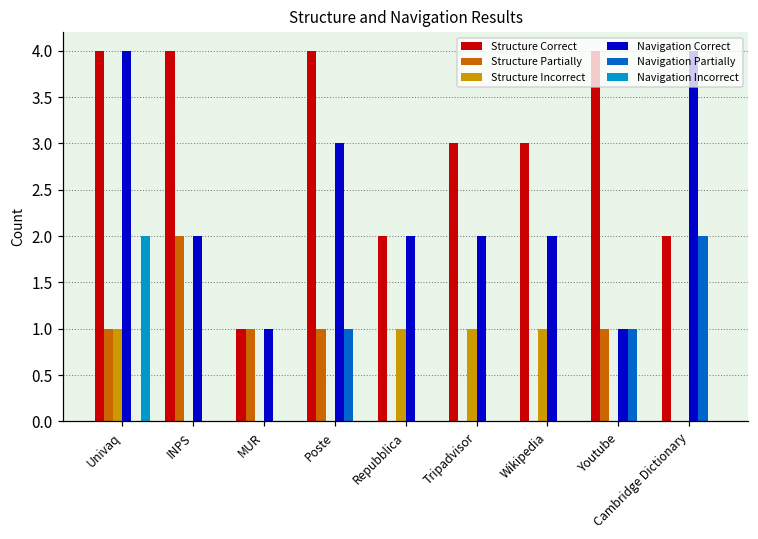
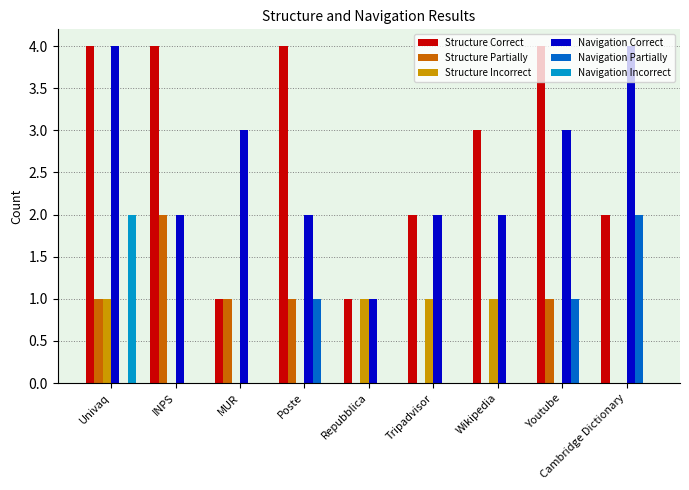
Navigation Correct, MUR: 1 -> 3
Navigation Correct, Poste: 3 -> 2
Structure Correct, Repubblica: 2 -> 1
Navigation Correct, Repubblica: 2 -> 1
Structure Correct, Tripadvisor: 3 -> 2
Navigation Correct, Youtube: 1 -> 3
